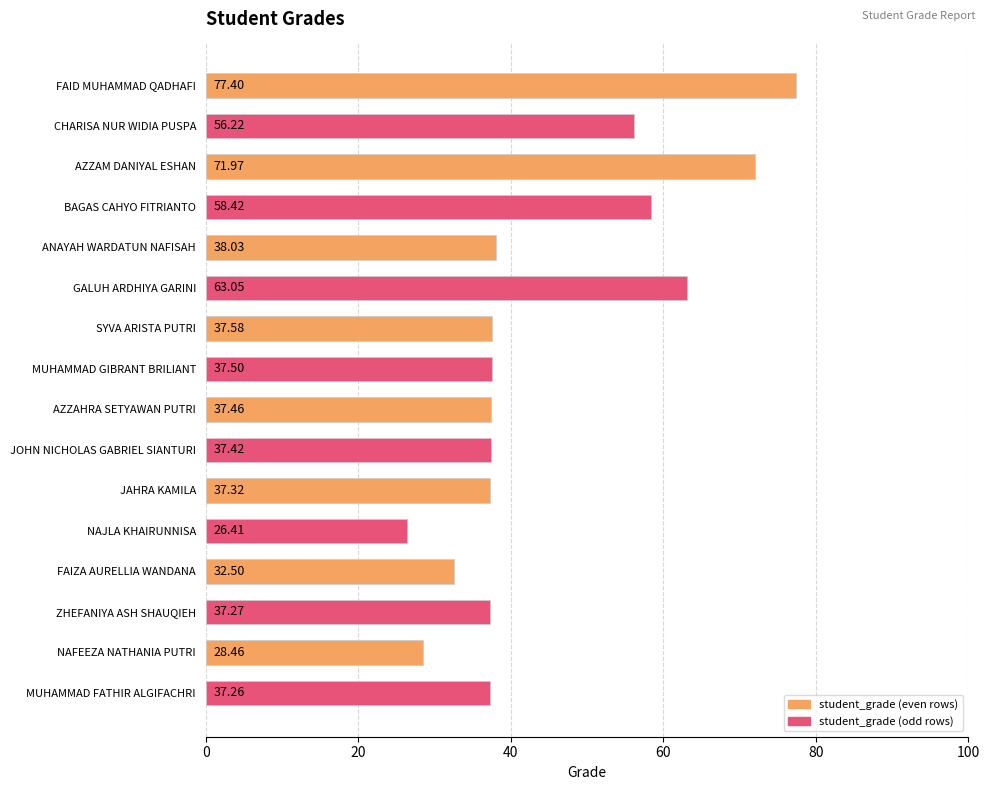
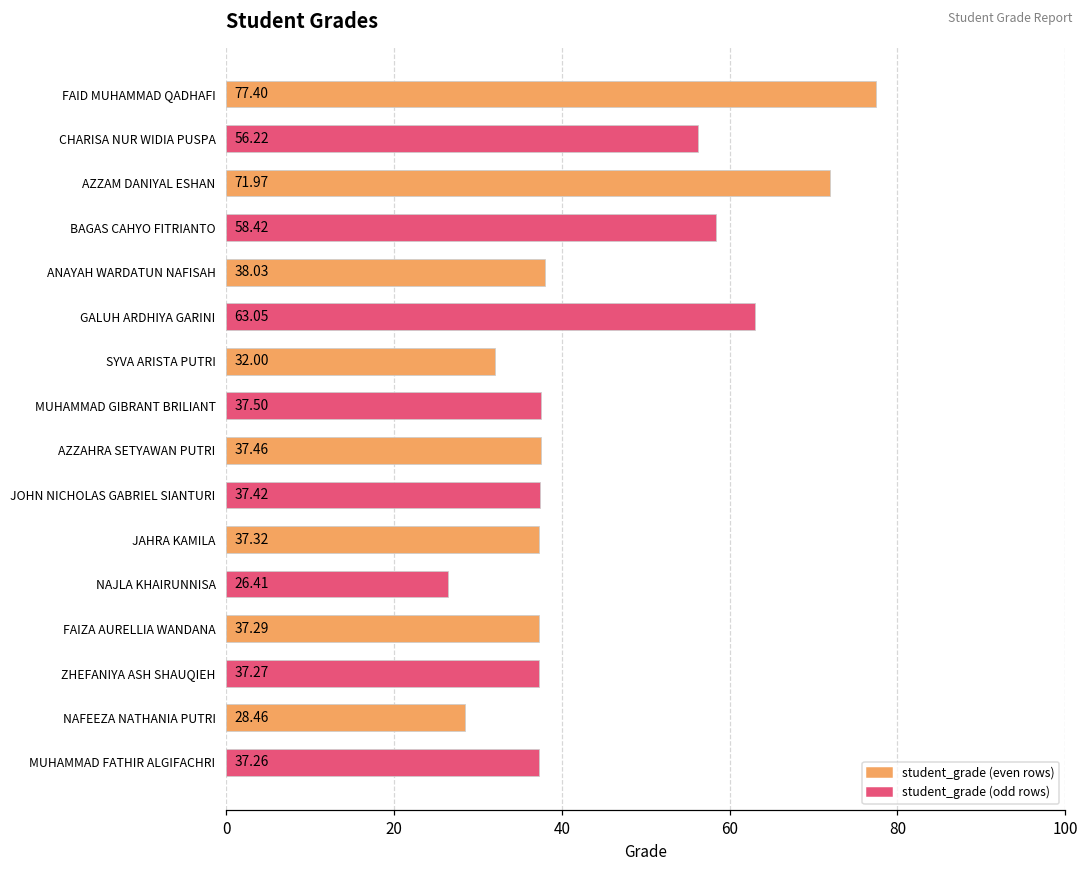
SYVA ARISTA PUTRI: 37.58 -> 32.00
FAIZA AURELLIA WANDANA: 32.50 -> 37.29
